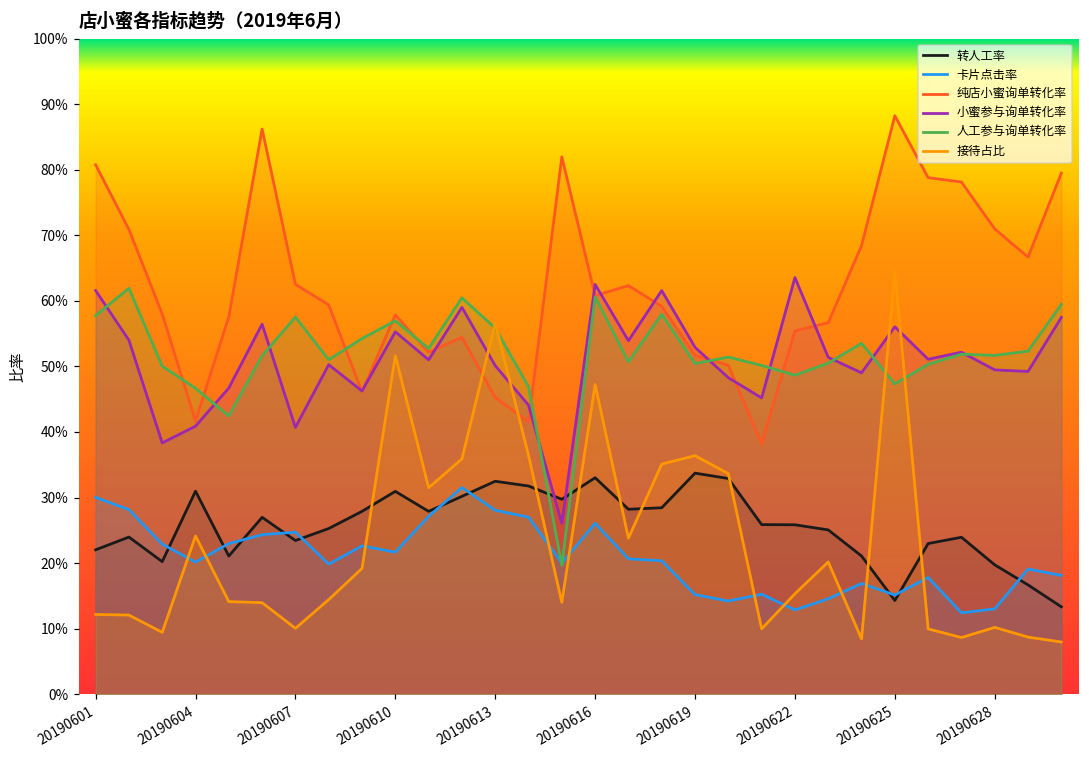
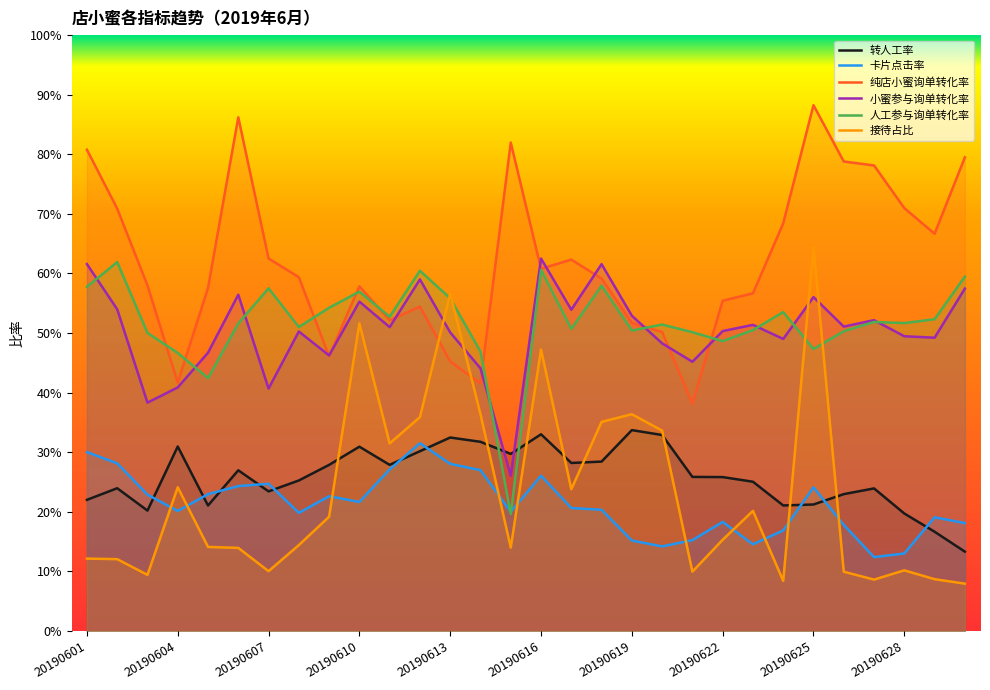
卡片点击率, 20190622: 13% -> 18%
小蜜参与询单转化率, 20190622: 64% -> 50%
转人工率, 20190625: 14% -> 21%
卡片点击率, 20190625: 15% -> 24%
